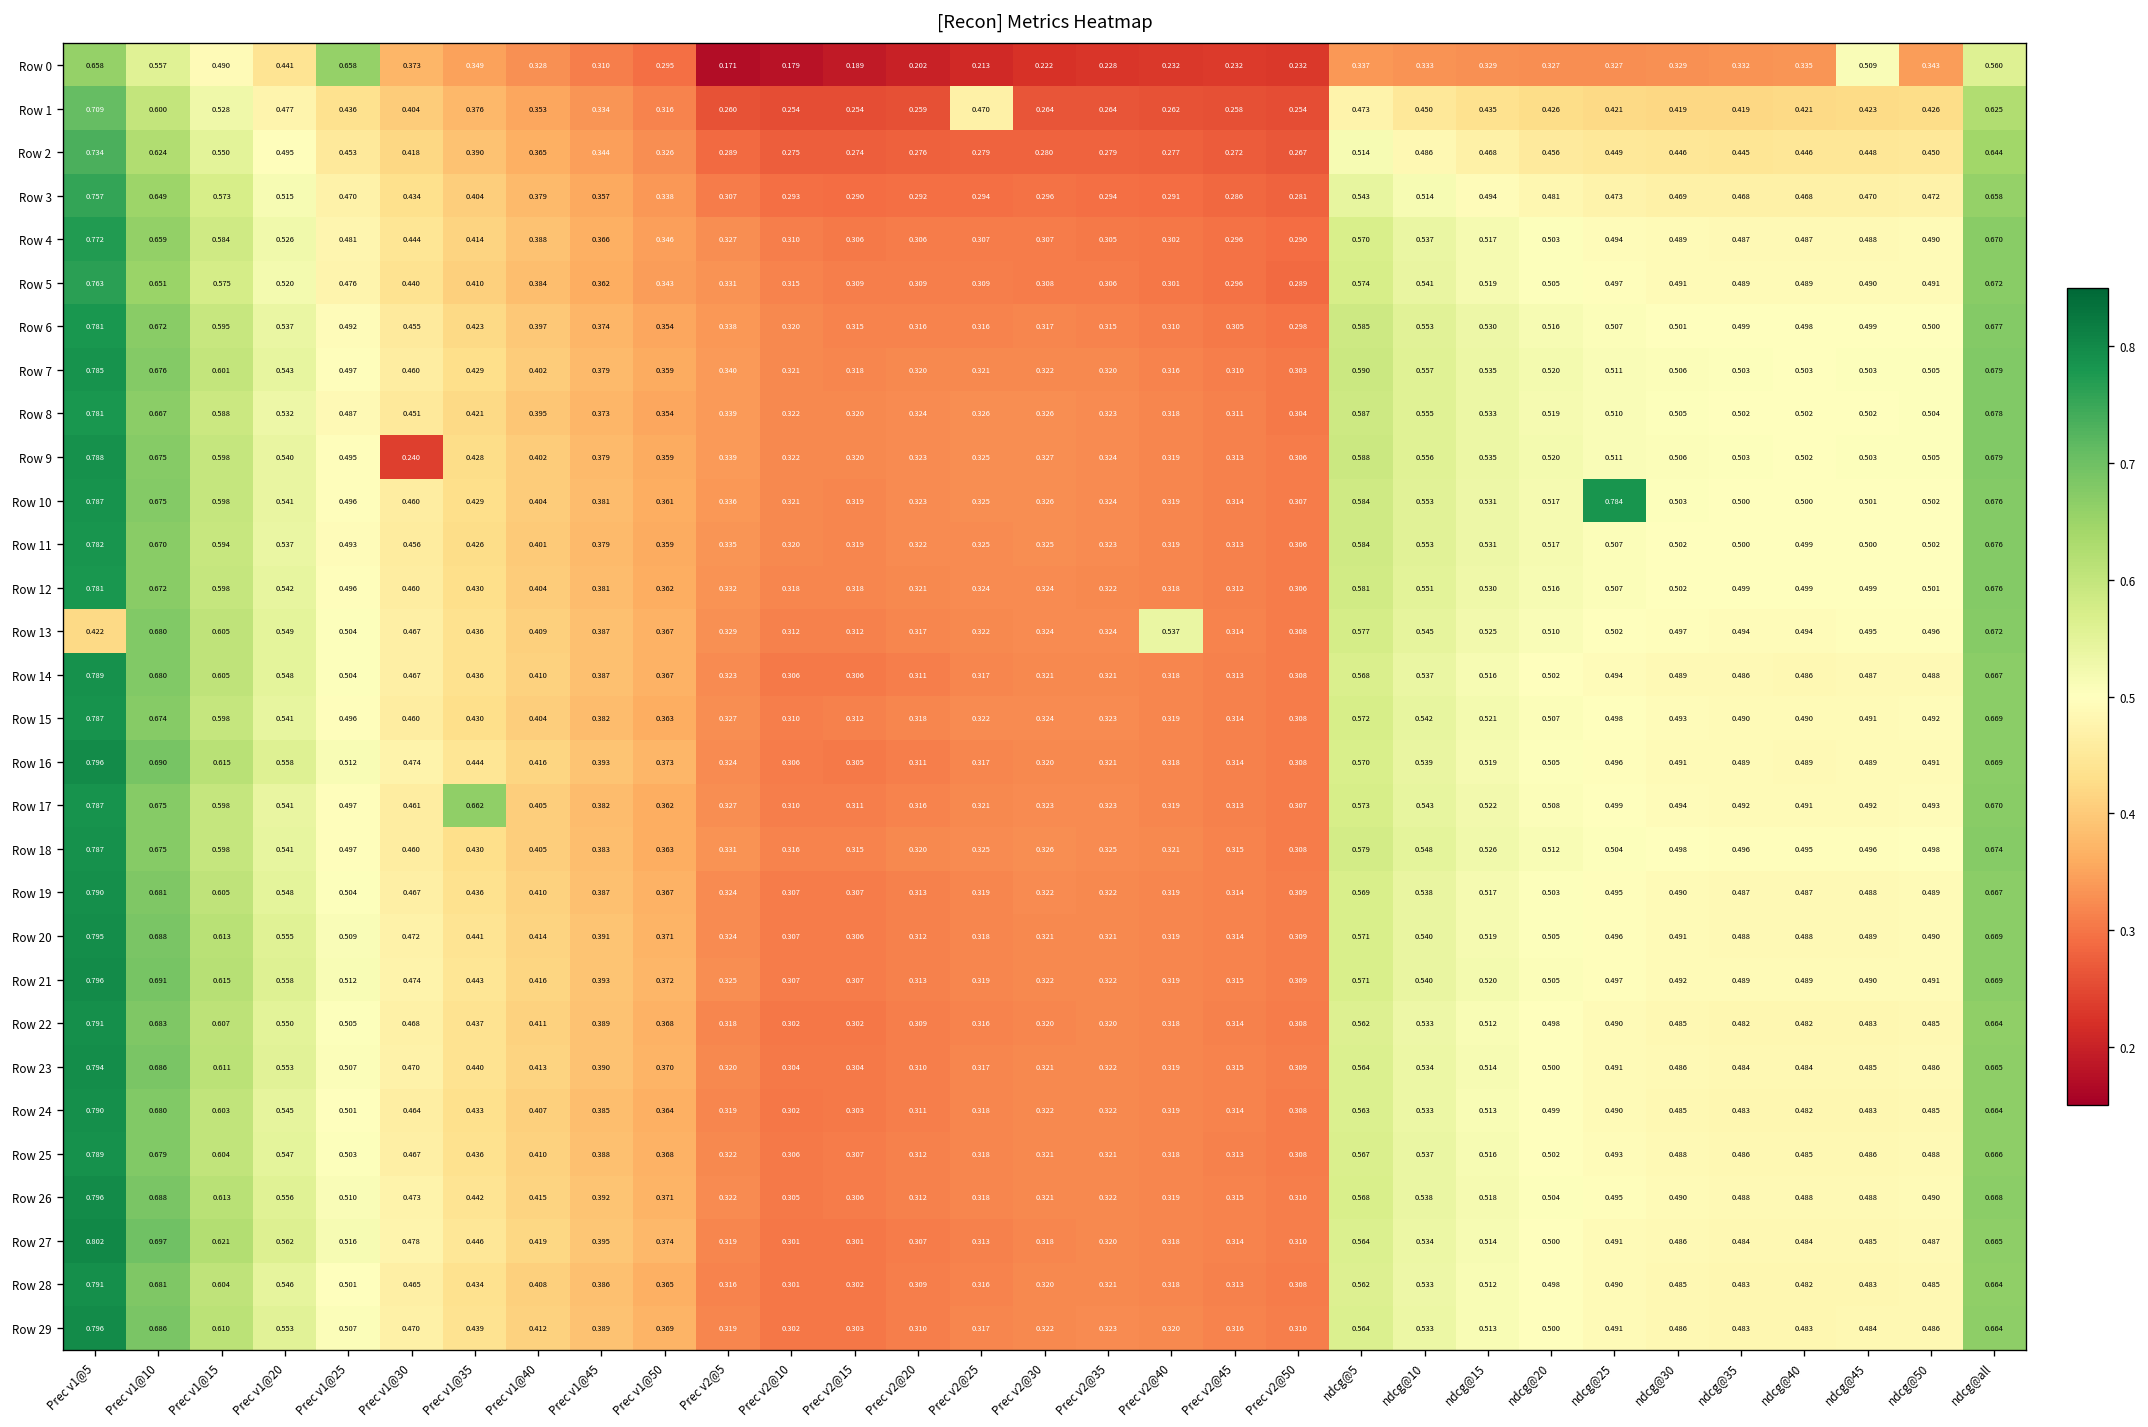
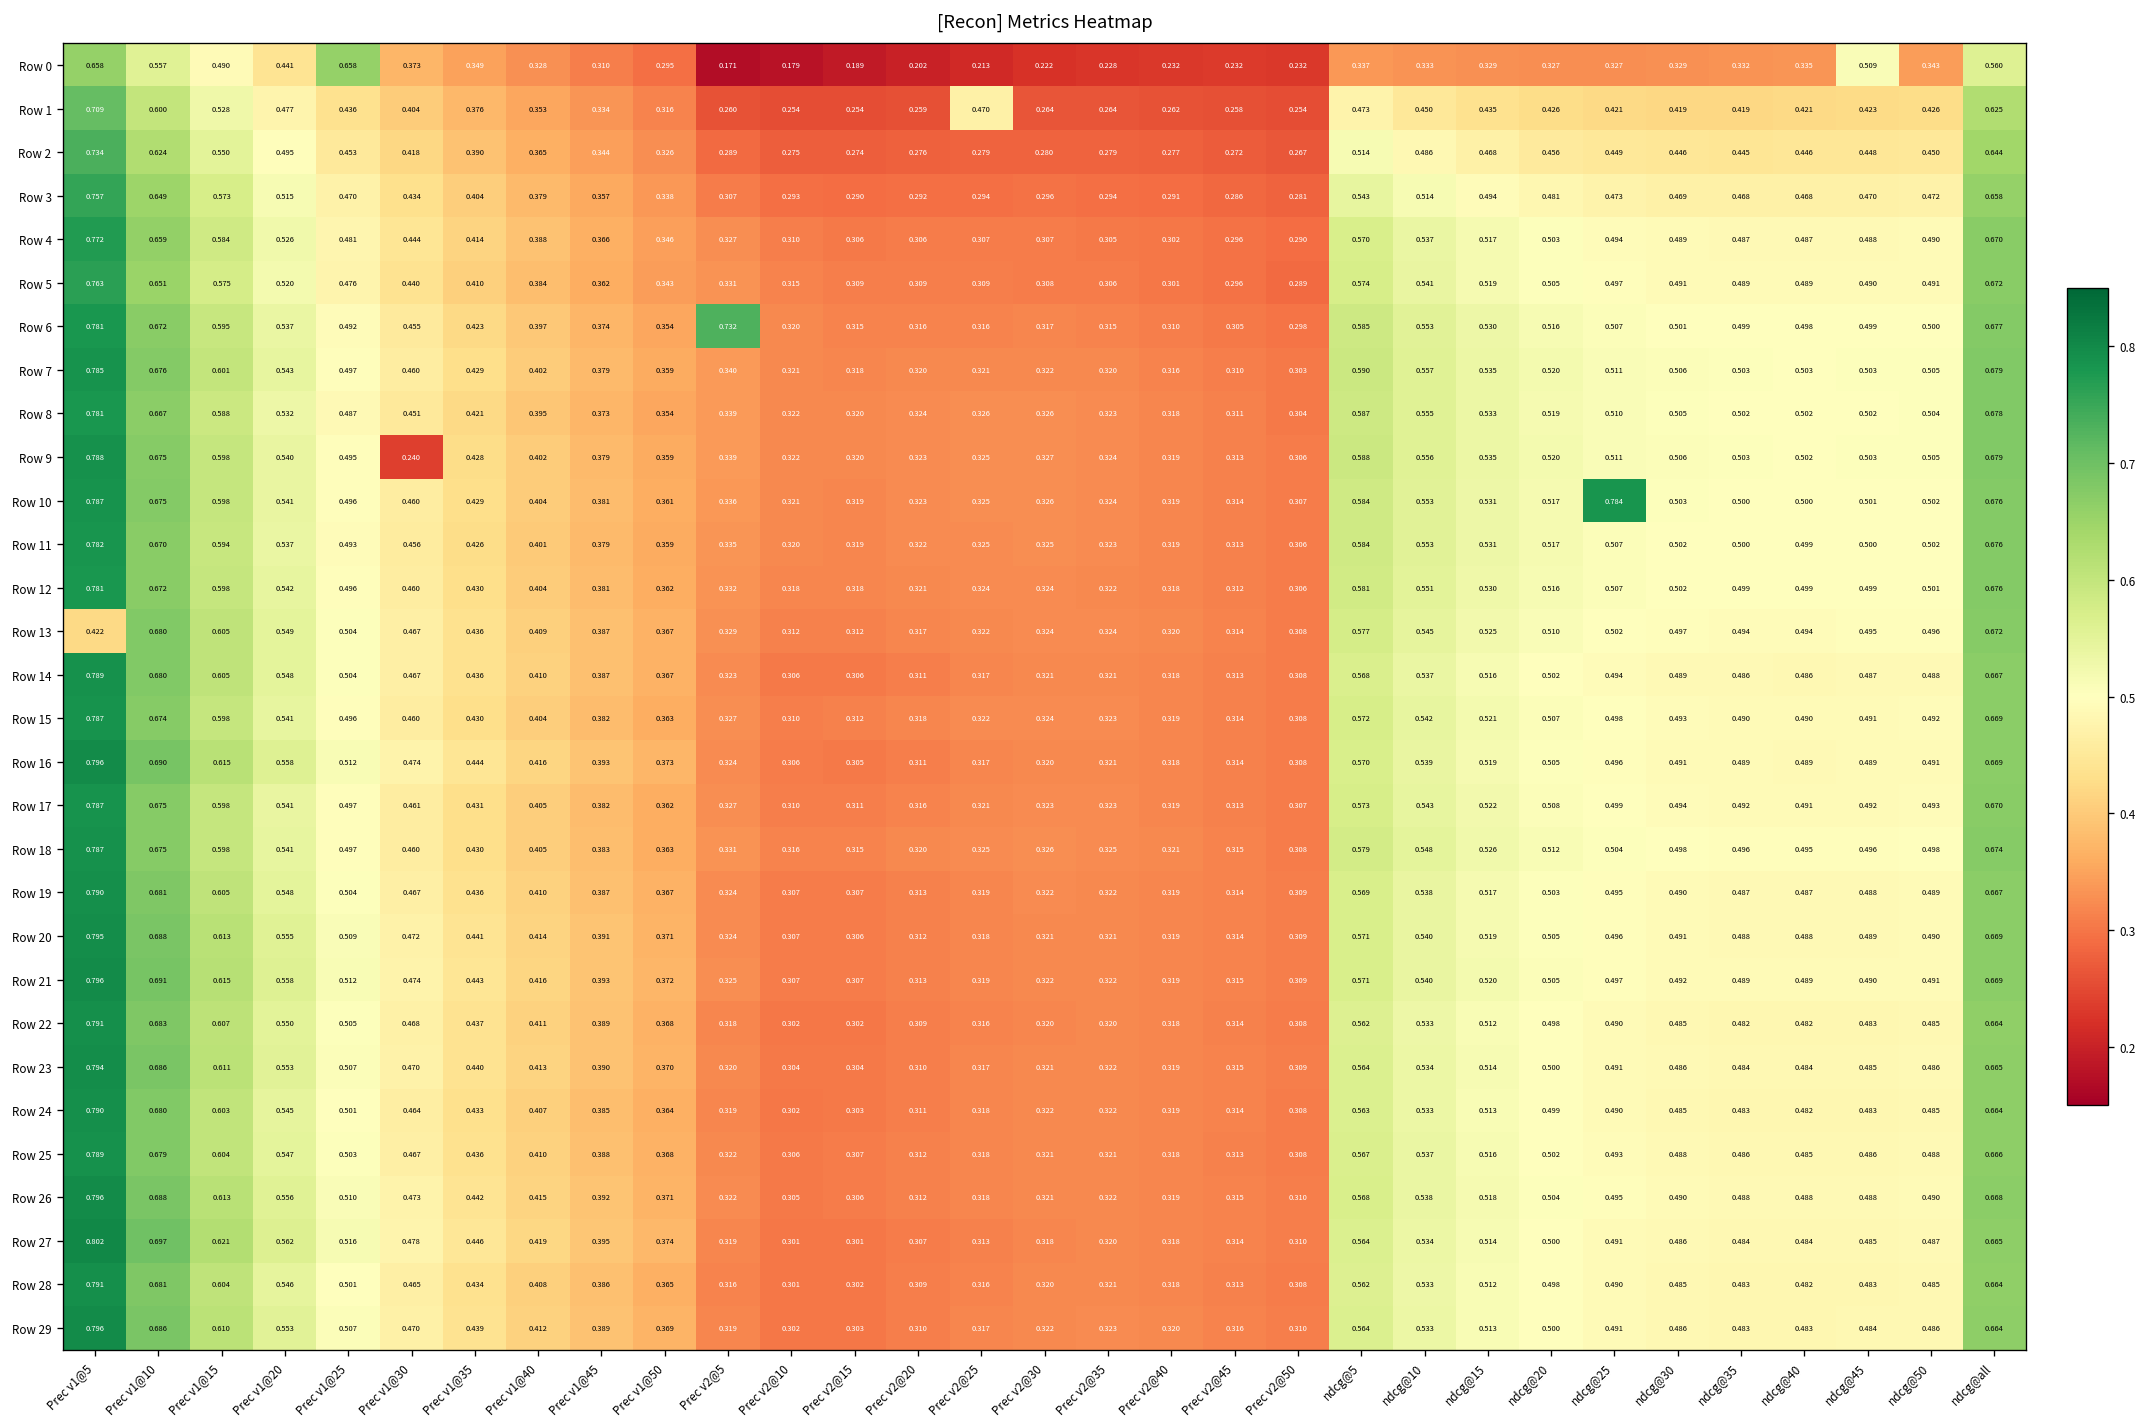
Row 6, Prec v2@5: 0.338 -> 0.732
Row 13, Prec v2@40: 0.537 -> 0.320
Row 17, Prec v1@35: 0.662 -> 0.431
